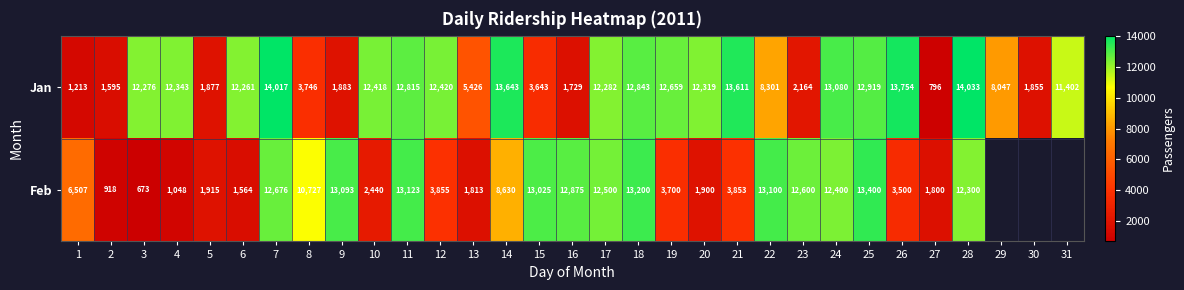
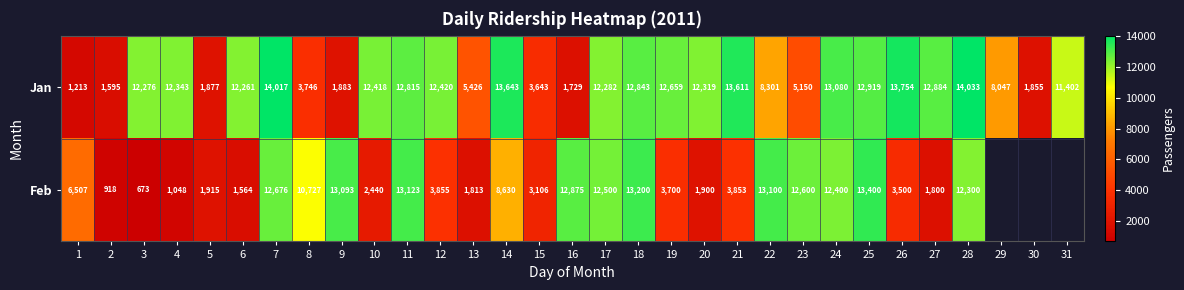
Jan, 23: 2,164 -> 5,150
Jan, 27: 796 -> 12,884
Feb, 15: 13,025 -> 3,106
